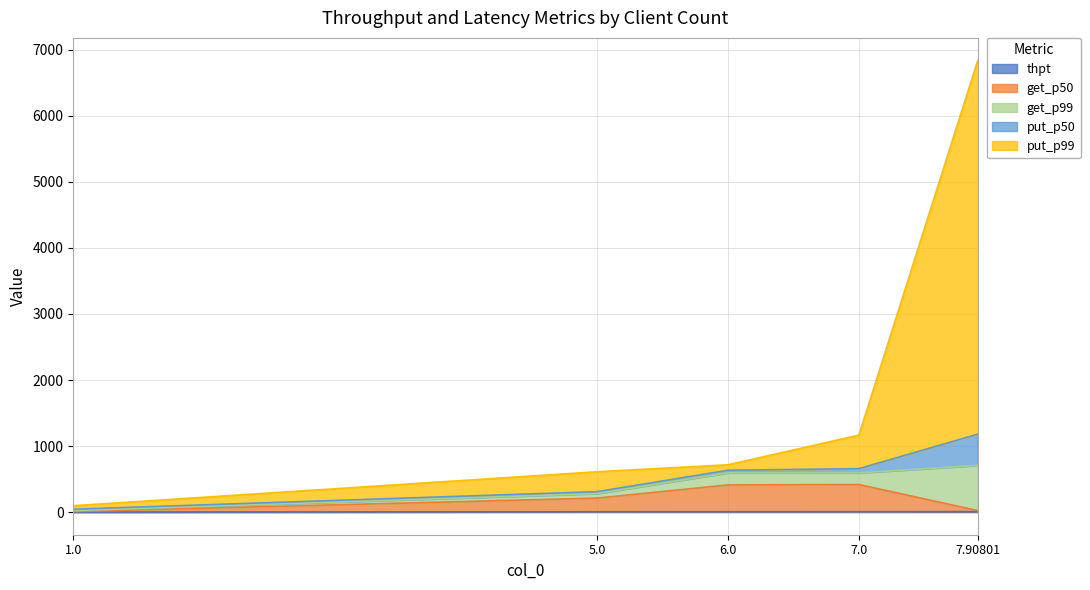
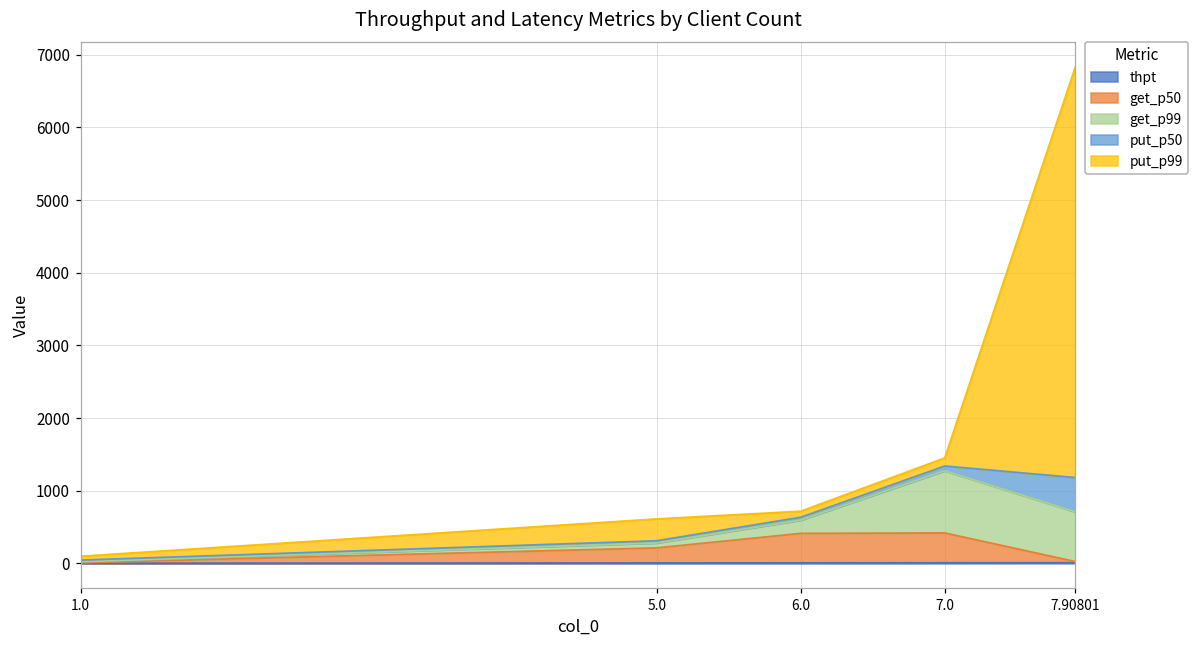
get_p99, 7.0: 200 -> 900
put_p99, 7.0: 500 -> 100
